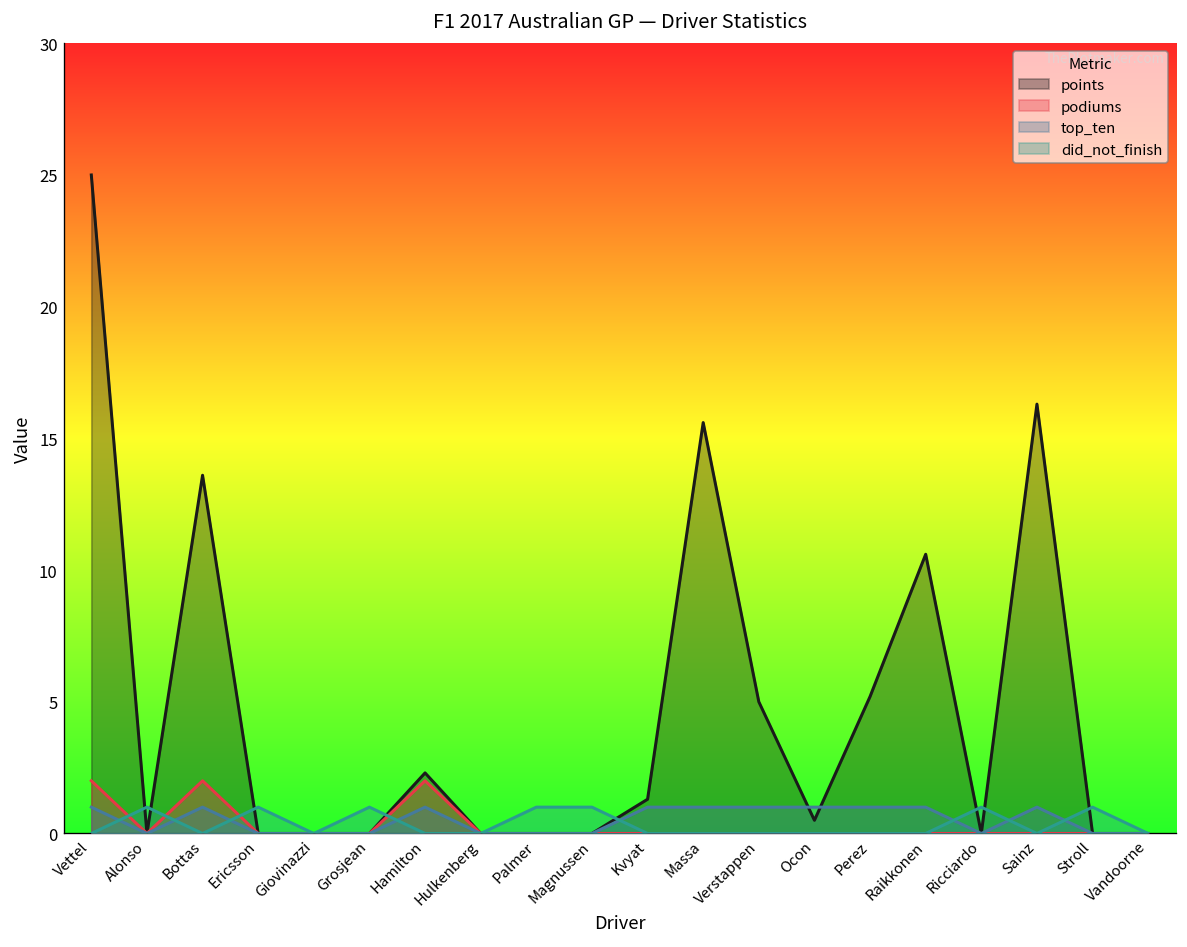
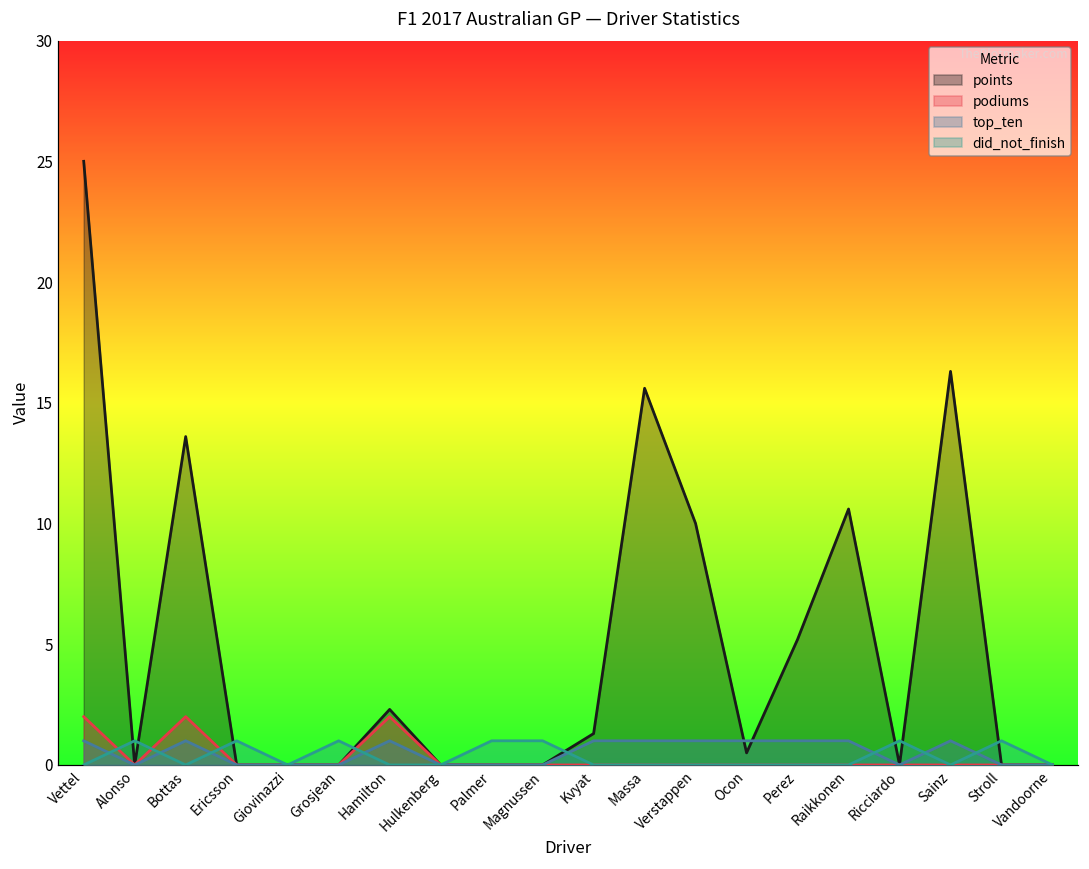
points, Verstappen: 5 -> 10
